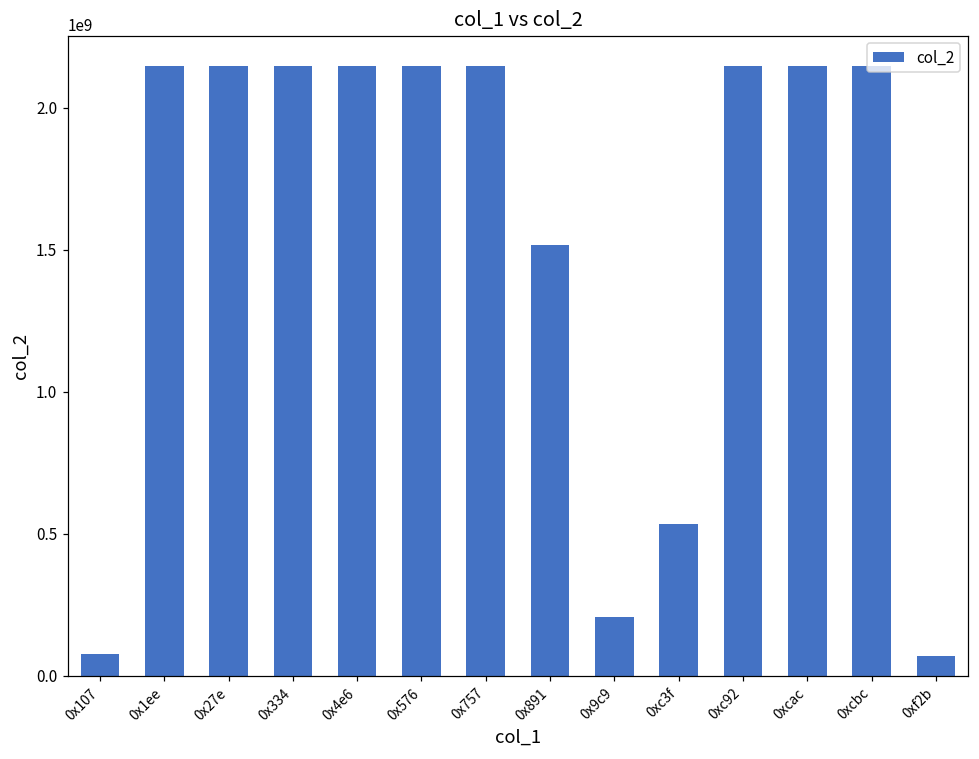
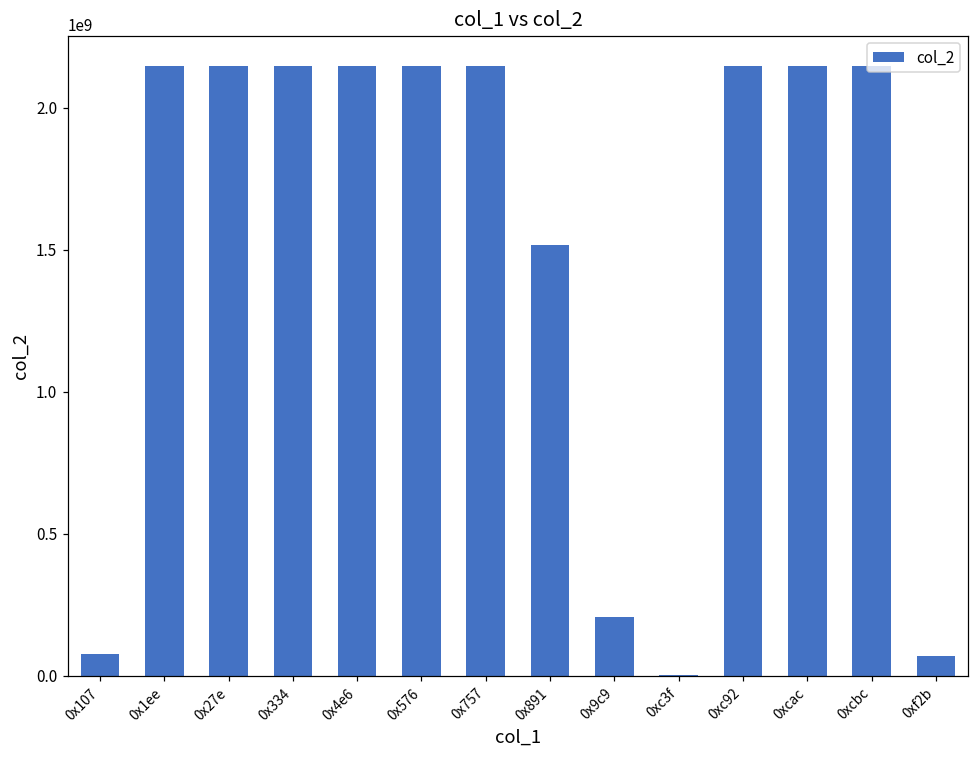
0xc3f: 540000000 -> 0
